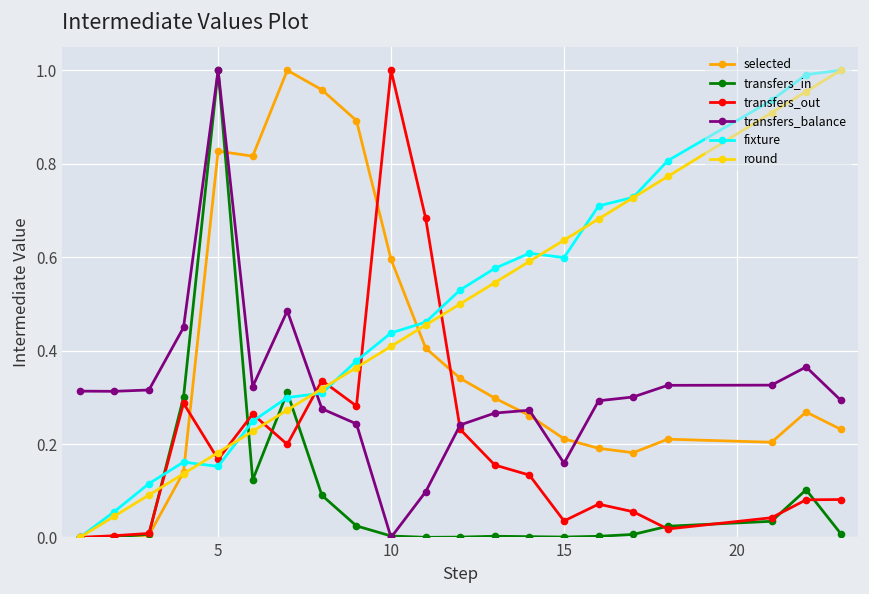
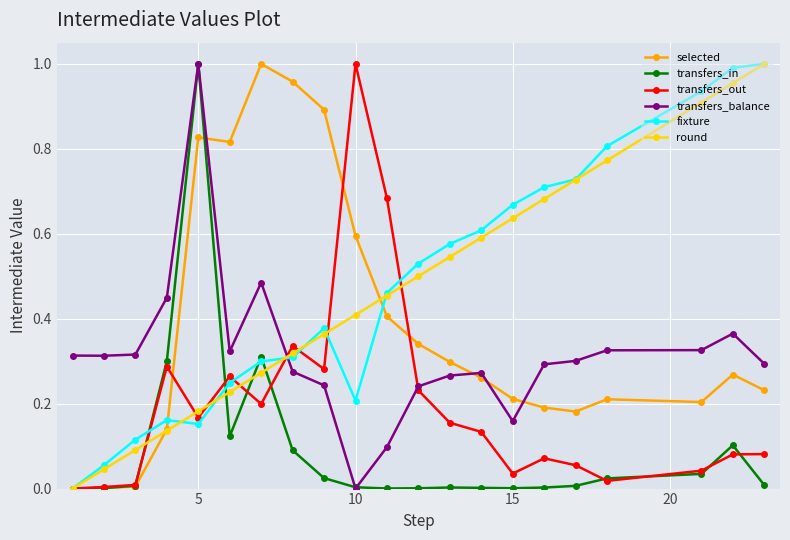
fixture, 10: 0.44 -> 0.21
fixture, 15: 0.60 -> 0.67
